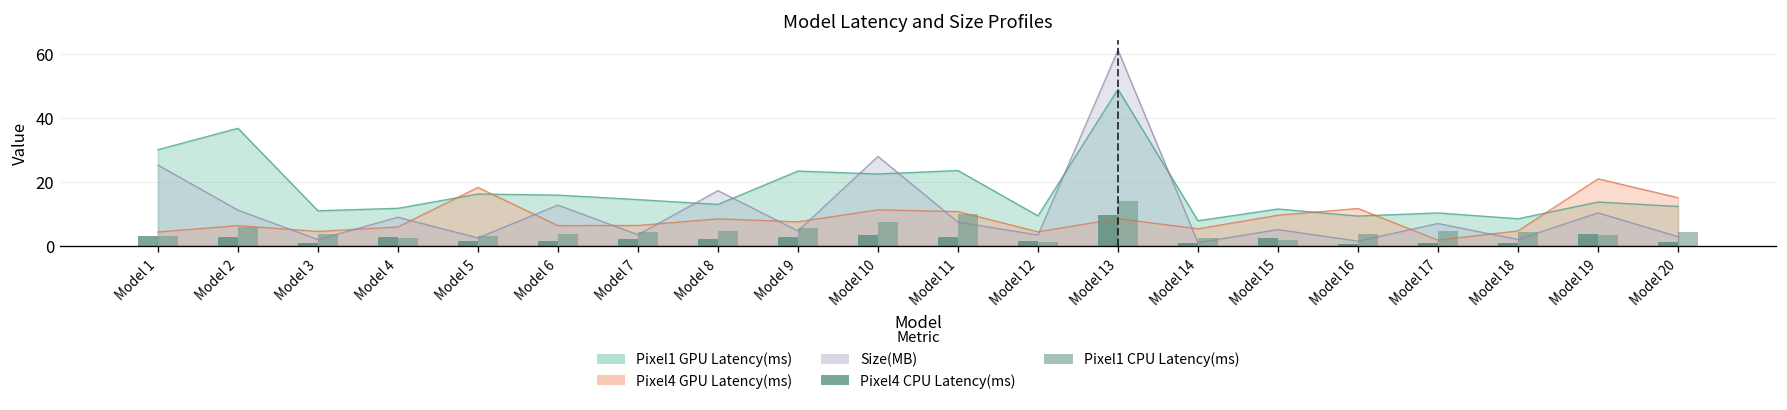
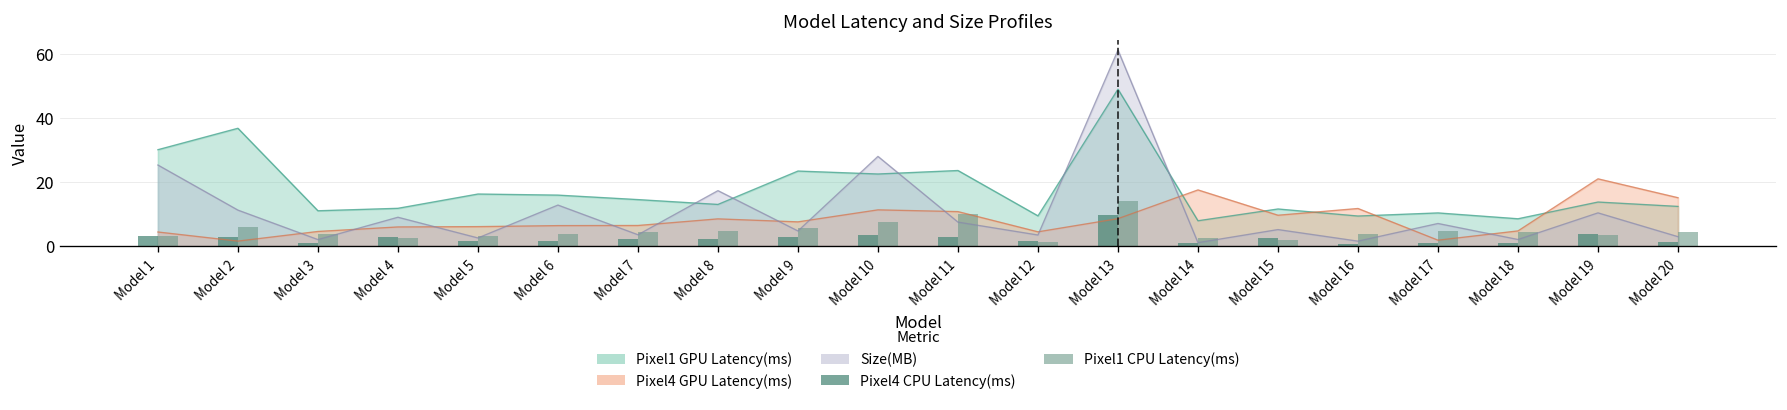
Pixel4 GPU Latency(ms), Model 2: 6 -> 2
Pixel4 GPU Latency(ms), Model 5: 18 -> 6
Pixel4 GPU Latency(ms), Model 14: 5 -> 18
